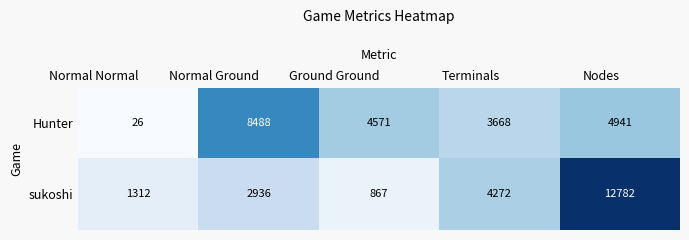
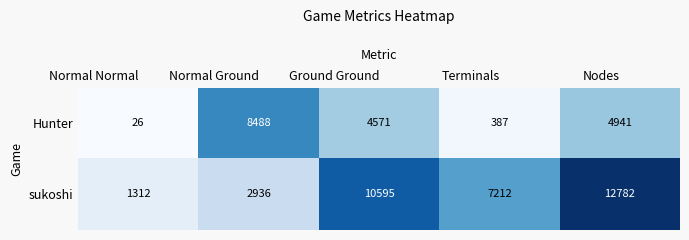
Hunter, Terminals: 3668 -> 387
sukoshi, Ground Ground: 867 -> 10595
sukoshi, Terminals: 4272 -> 7212
